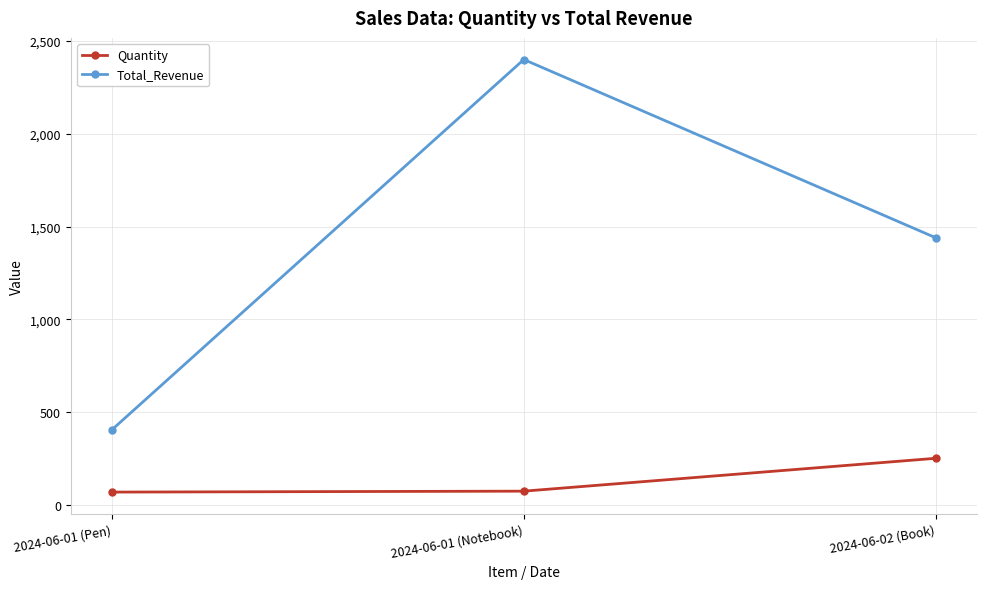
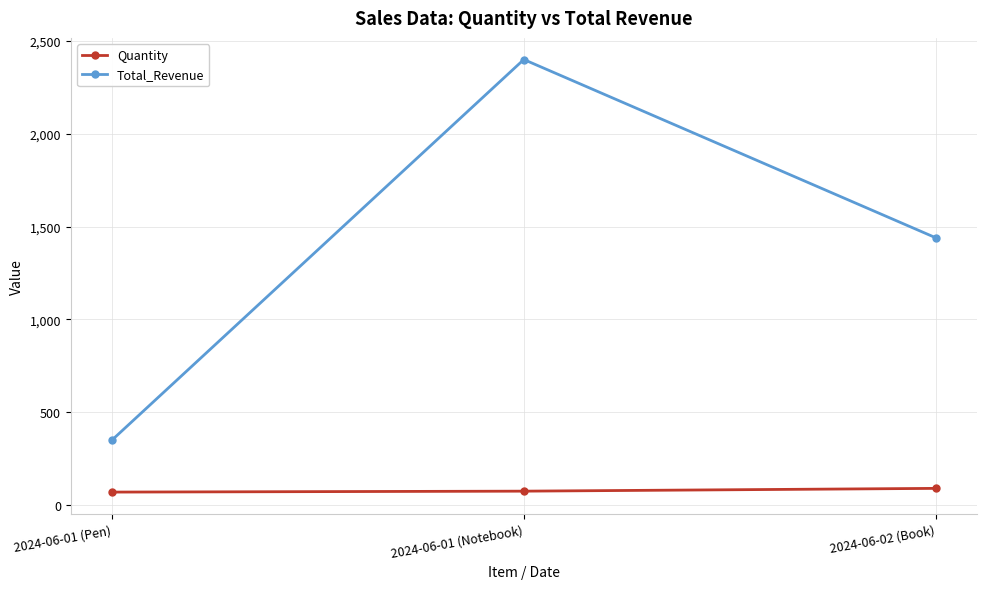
Total_Revenue, 2024-06-01 (Pen): 410 -> 350
Quantity, 2024-06-02 (Book): 250 -> 90
